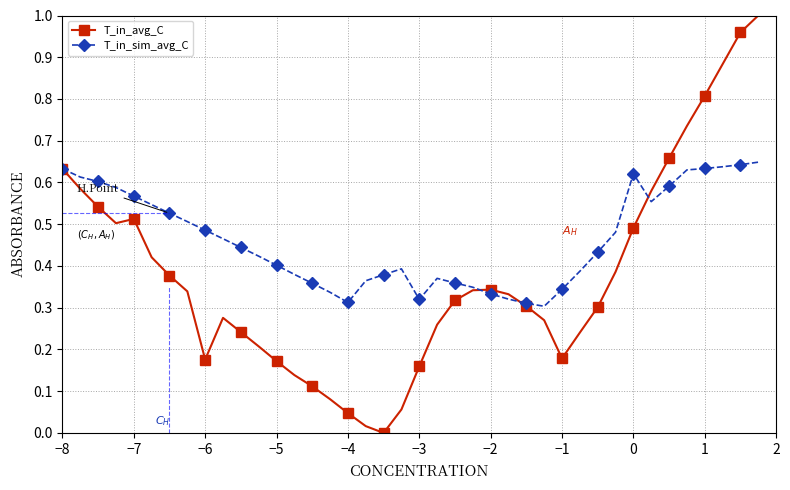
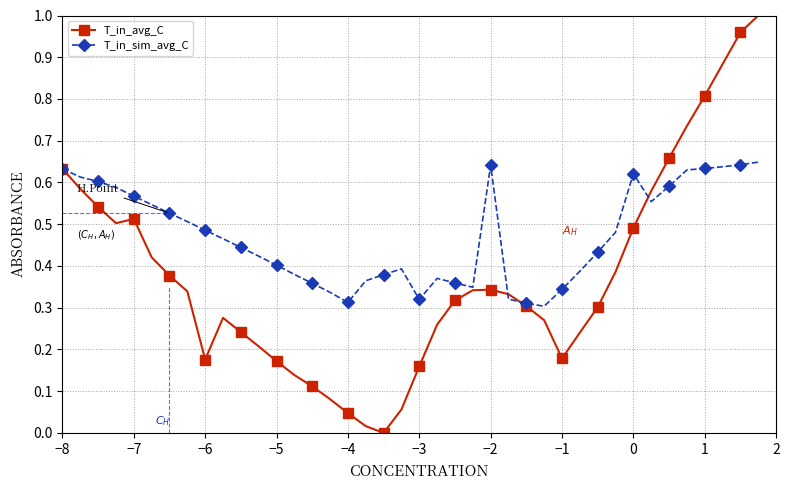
T_in_sim_avg_C, −2: 0.33 -> 0.64
